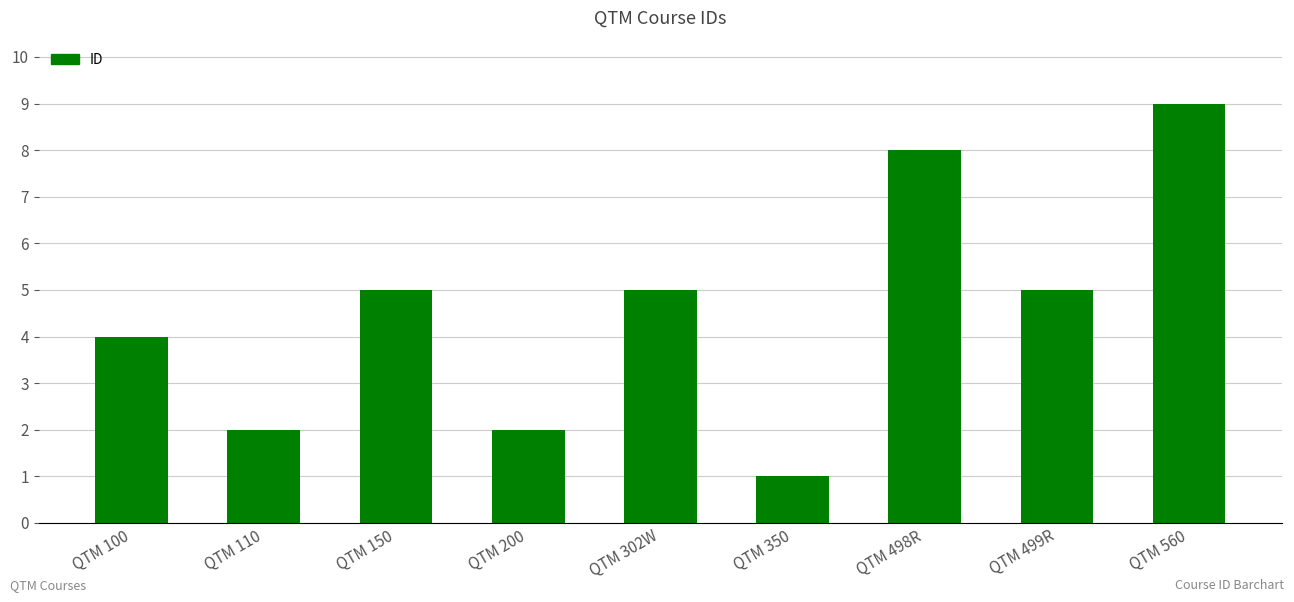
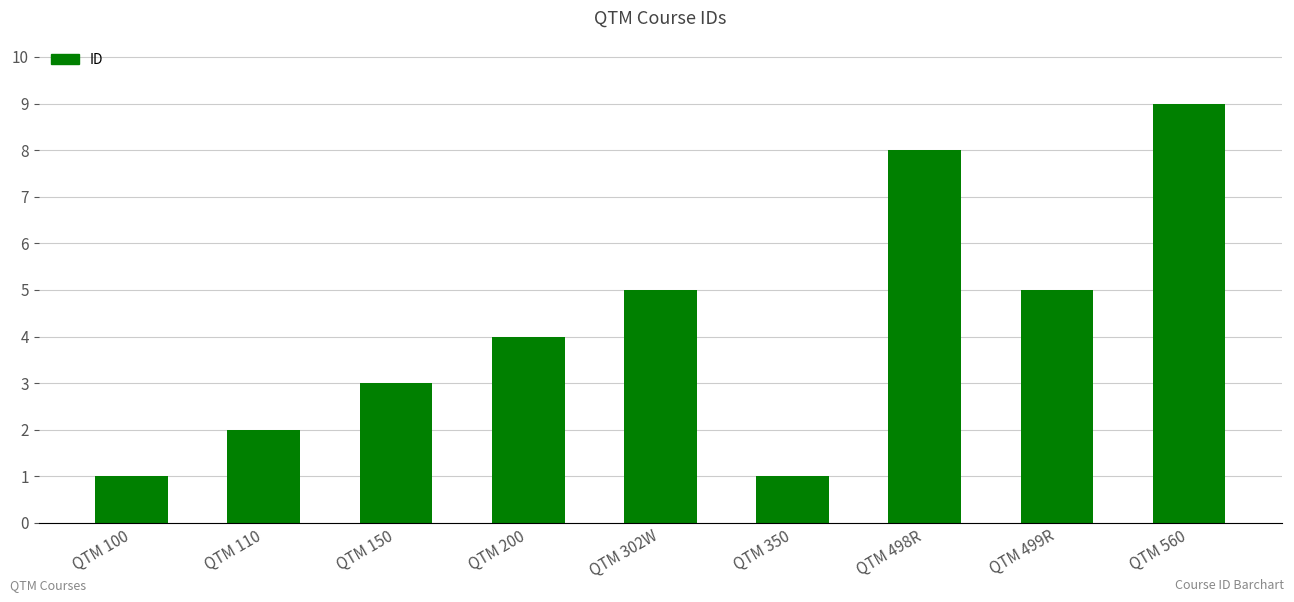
QTM 100: 4 -> 1
QTM 150: 5 -> 3
QTM 200: 2 -> 4
